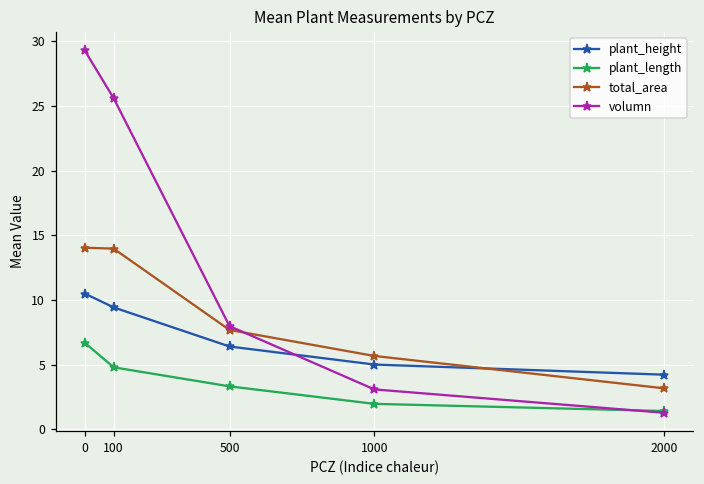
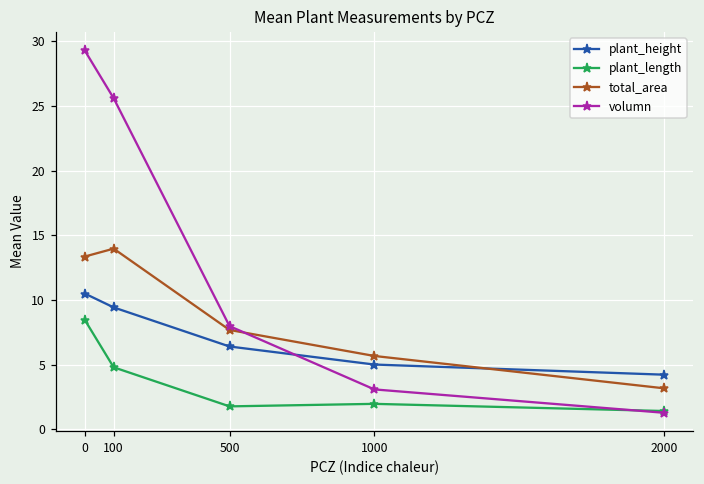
plant_length, 0: 6.7 -> 8.5
total_area, 0: 14.0 -> 13.4
plant_length, 500: 3.3 -> 1.8
